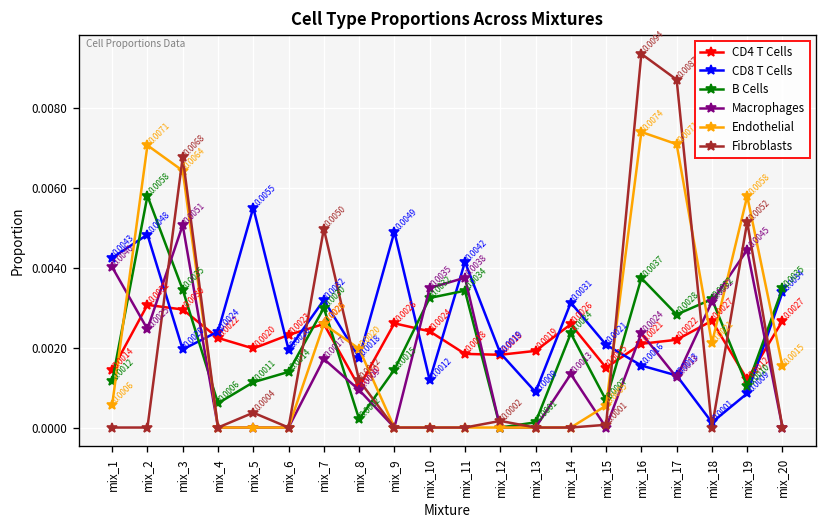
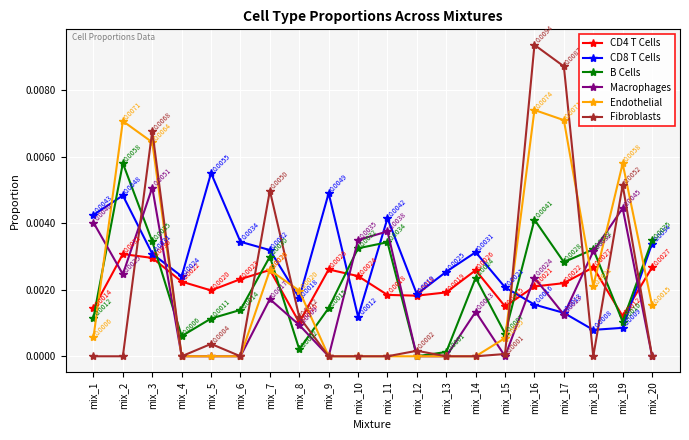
CD8 T Cells, mix_3: 0.0020 -> 0.0031
CD8 T Cells, mix_6: 0.0020 -> 0.0034
CD8 T Cells, mix_13: 0.0009 -> 0.0025
B Cells, mix_16: 0.0037 -> 0.0041
CD8 T Cells, mix_18: 0.0001 -> 0.0008
